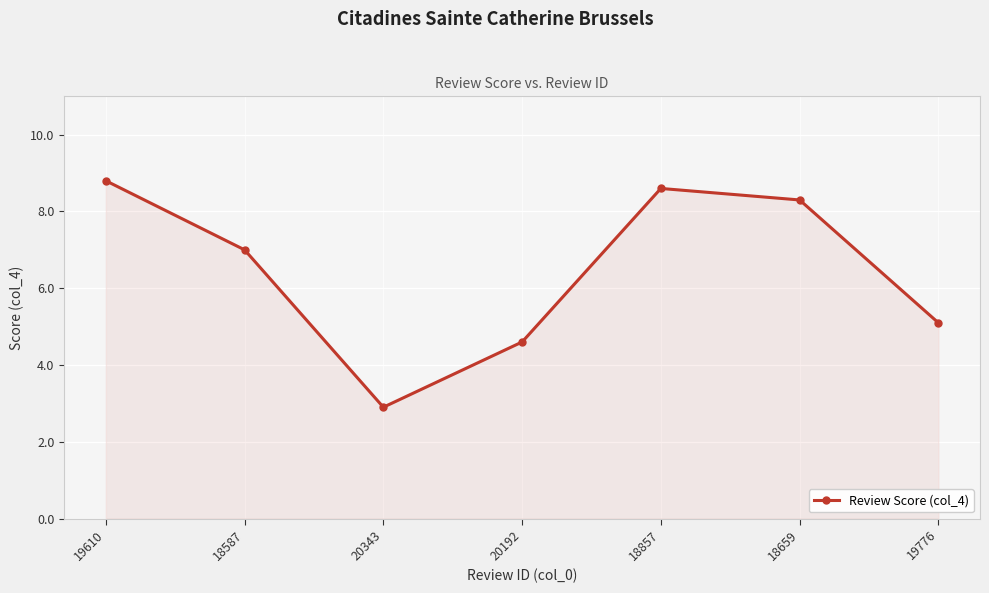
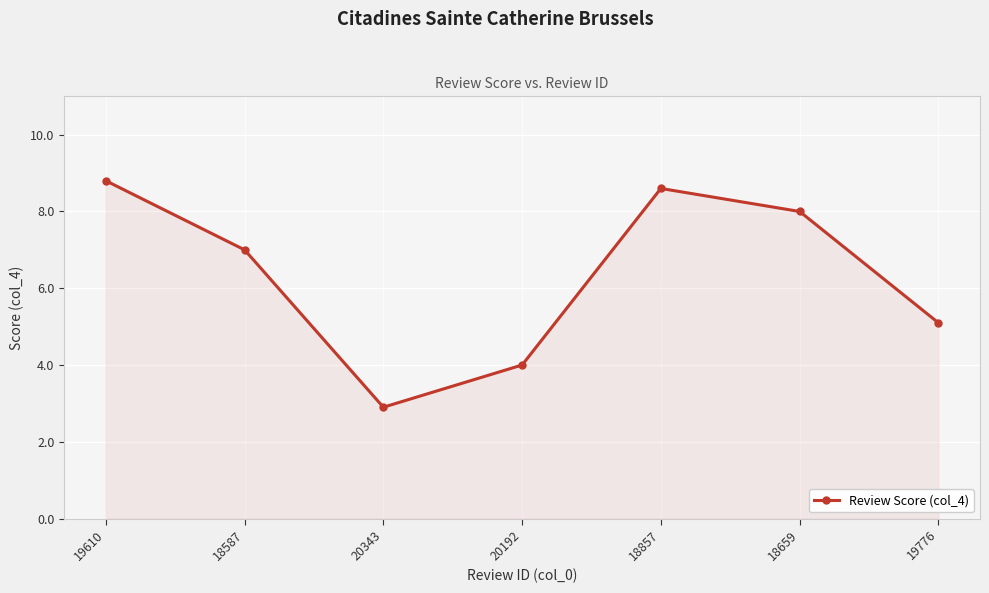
20192: 4.6 -> 4.0
18659: 8.3 -> 8.0
